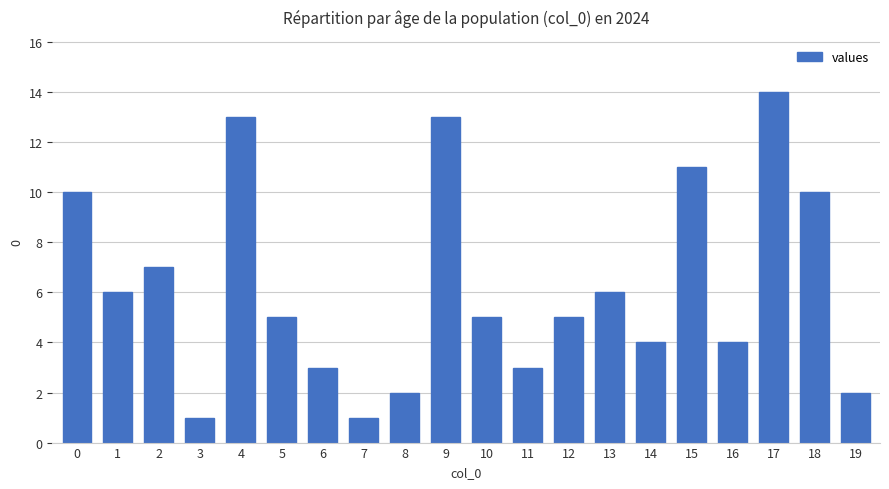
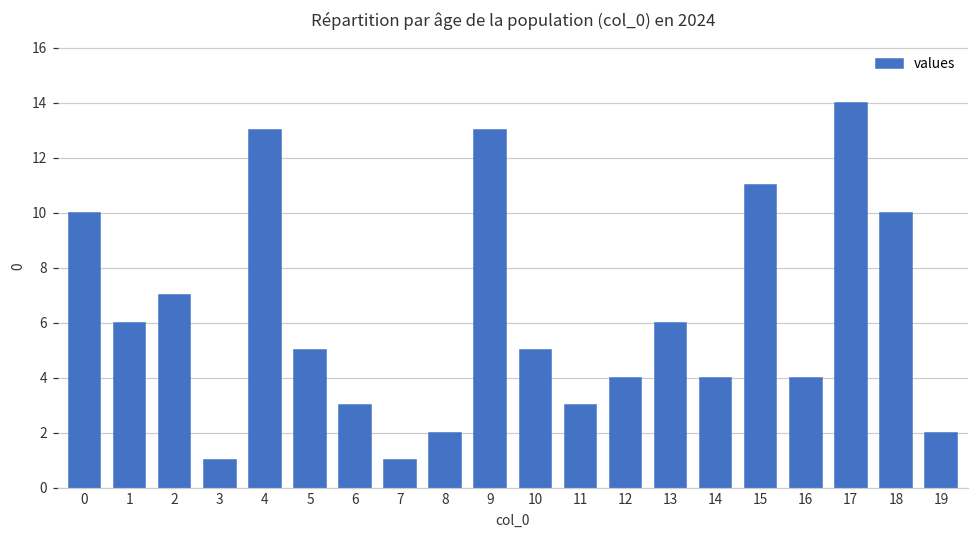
12: 5 -> 4
